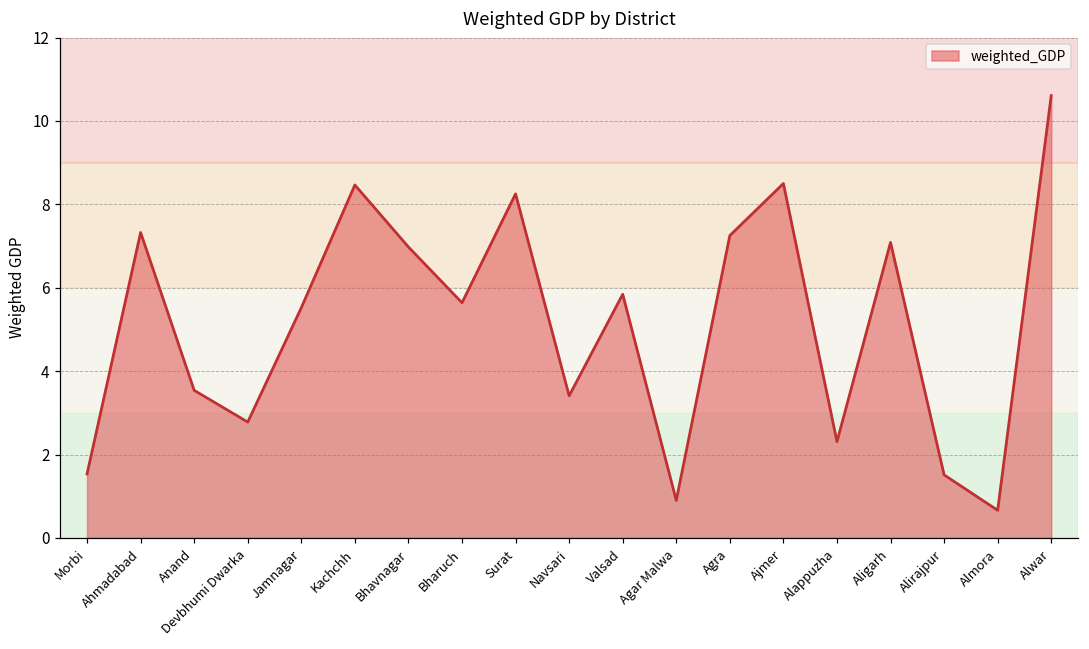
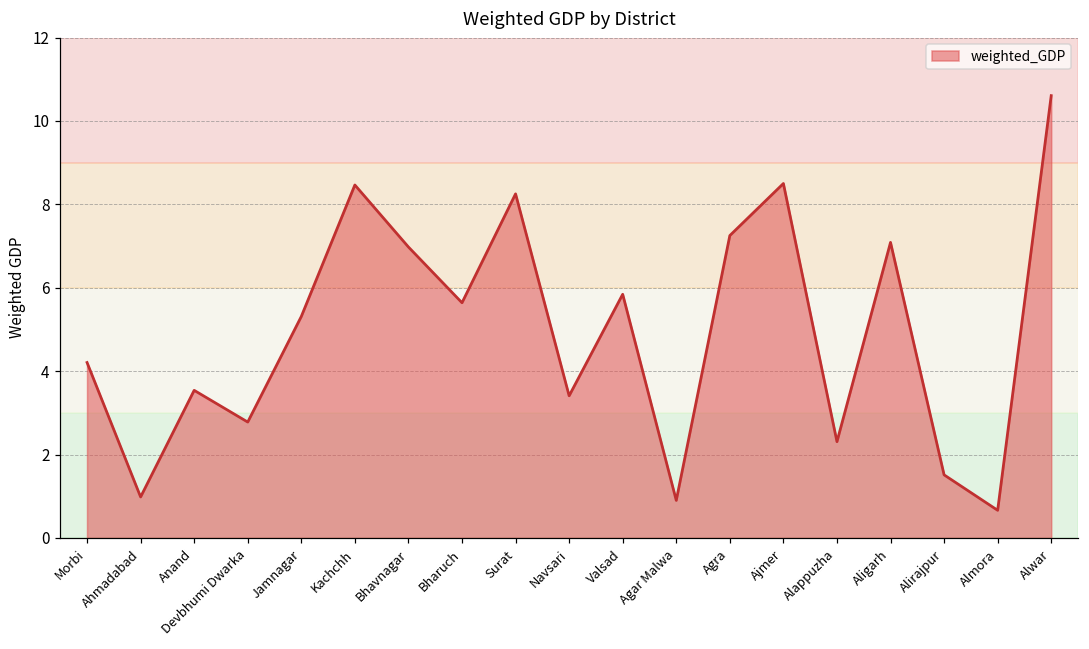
Morbi: 1.5 -> 4.2
Ahmadabad: 7.3 -> 1.0
Jamnagar: 5.5 -> 5.3
